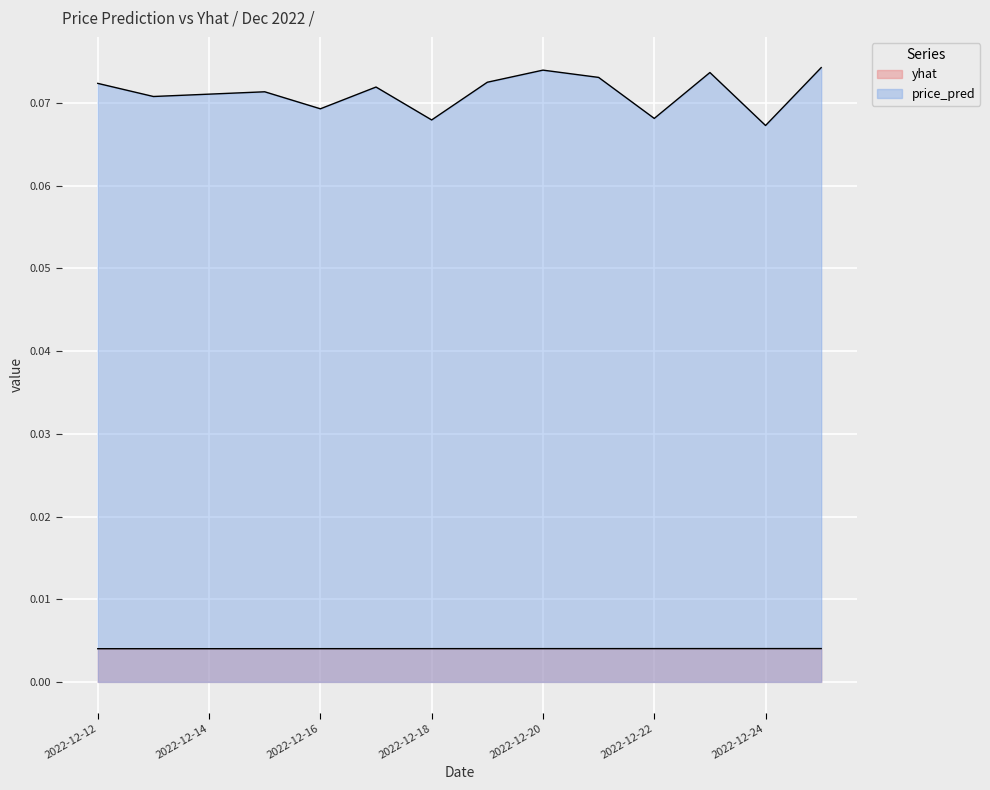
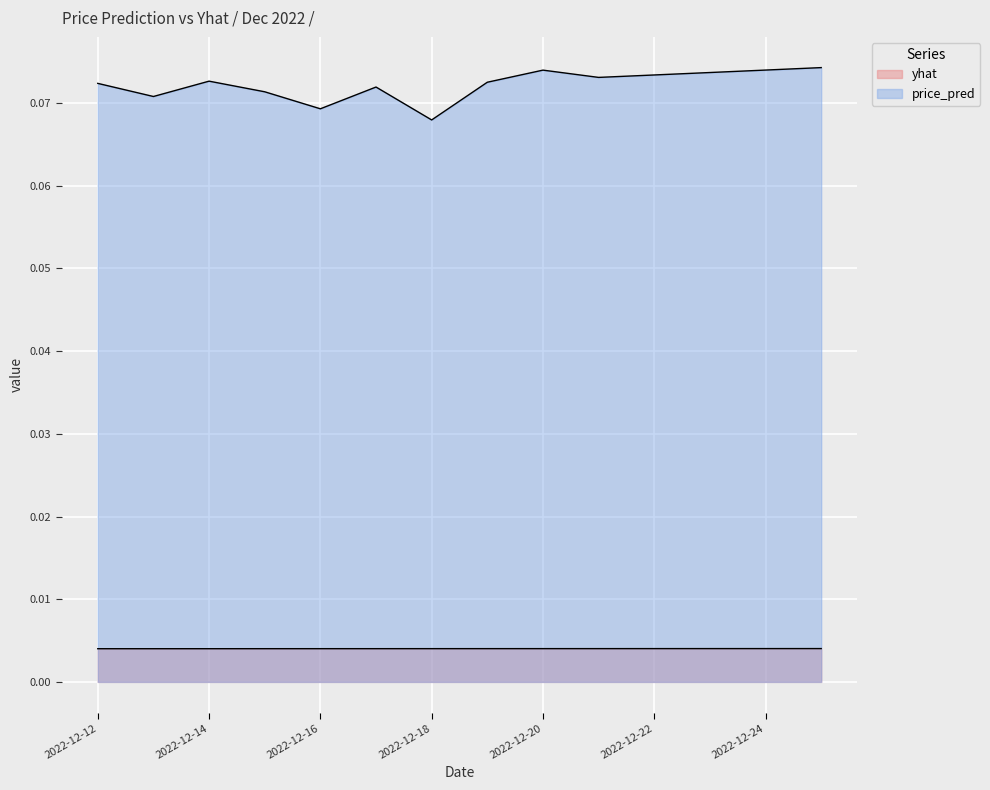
price_pred, 2022-12-14: 0.071 -> 0.073
price_pred, 2022-12-22: 0.068 -> 0.073
price_pred, 2022-12-24: 0.067 -> 0.074
